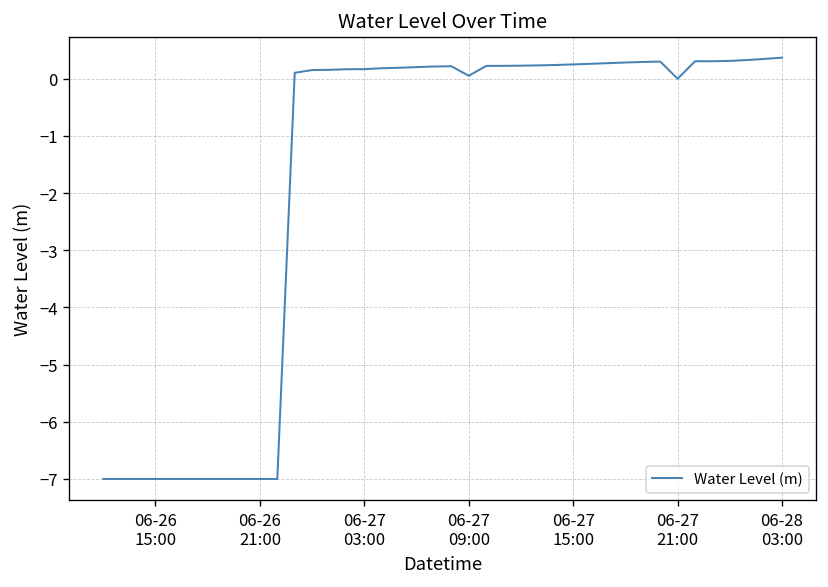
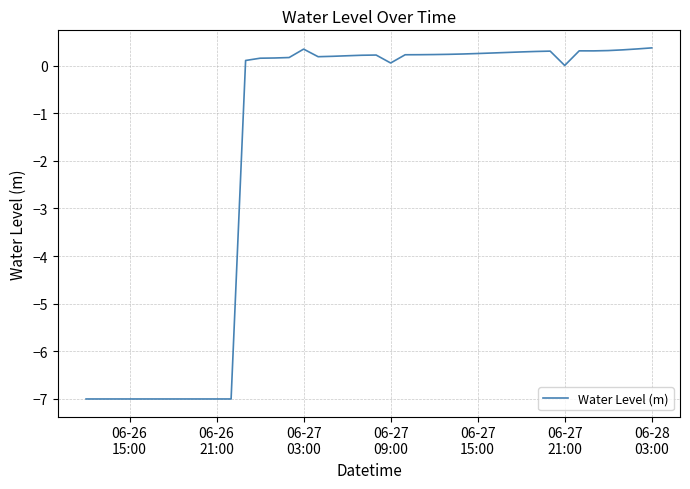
06-27 03:00: 0.2 -> 0.3
